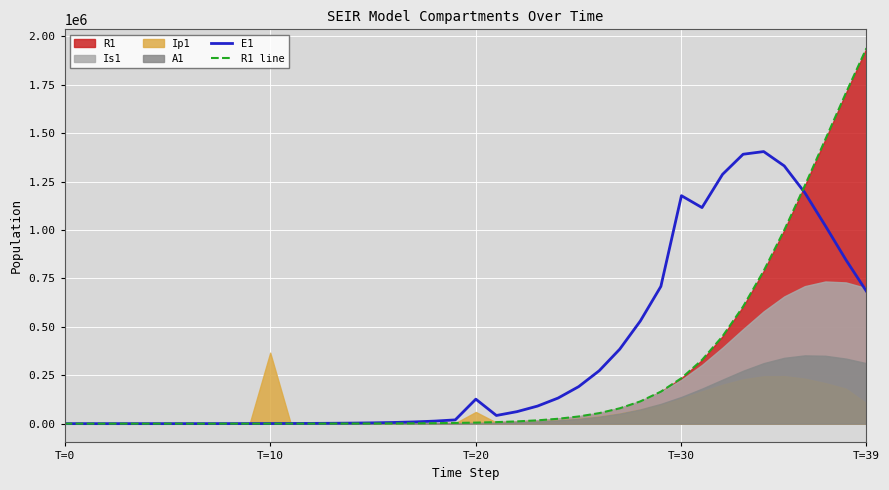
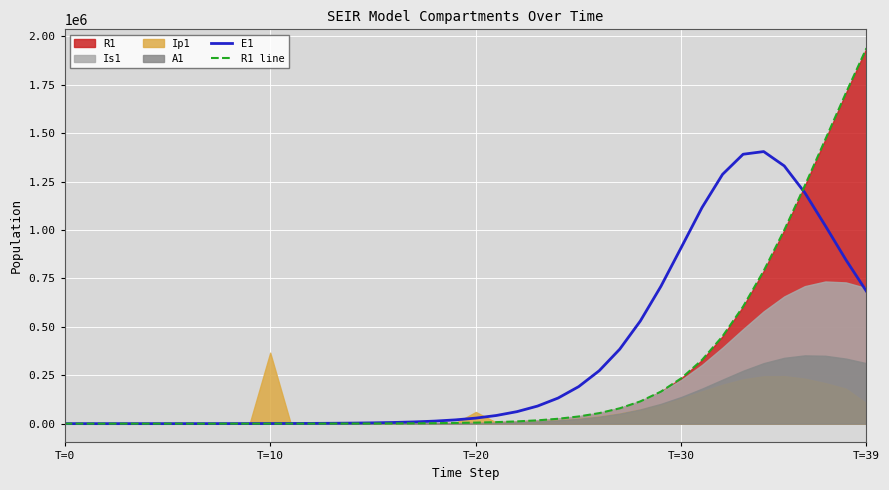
E1, T=20: 130000 -> 30000
E1, T=30: 1180000 -> 910000
